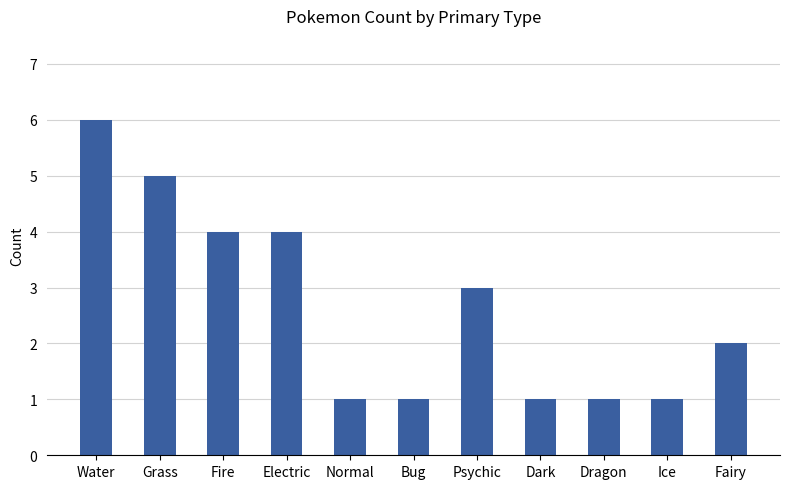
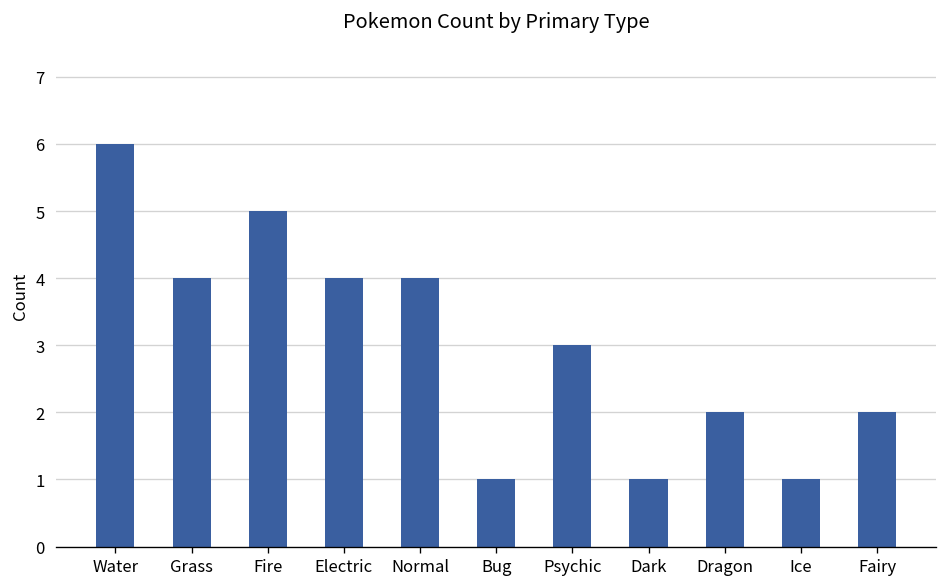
Grass: 5 -> 4
Fire: 4 -> 5
Normal: 1 -> 4
Dragon: 1 -> 2
